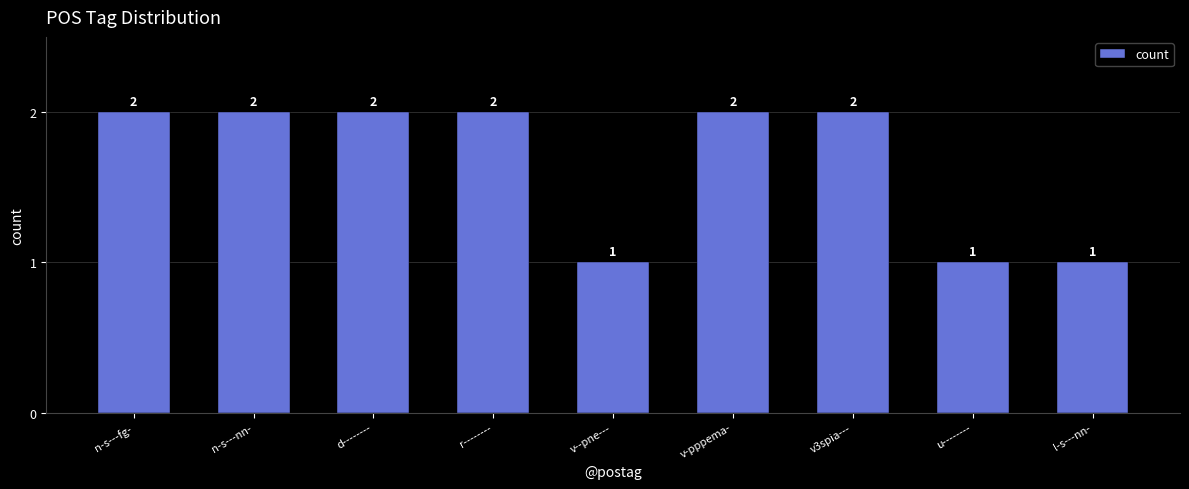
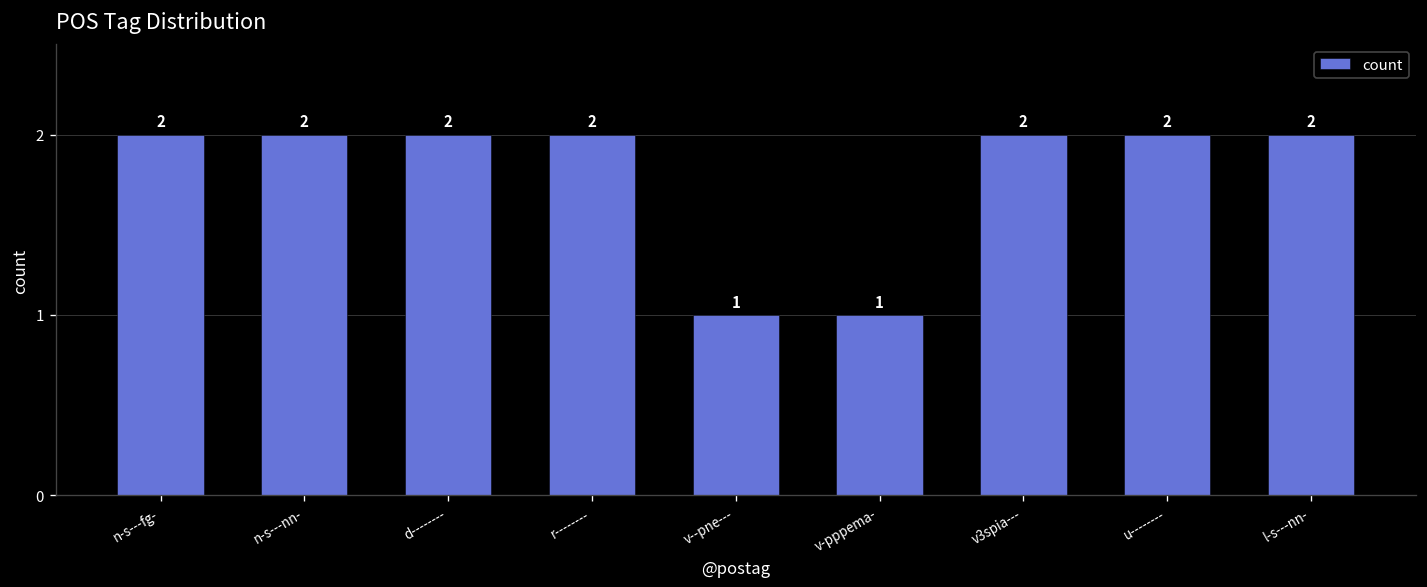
v-pppema-: 2 -> 1
u--------: 1 -> 2
l-s---nn-: 1 -> 2
